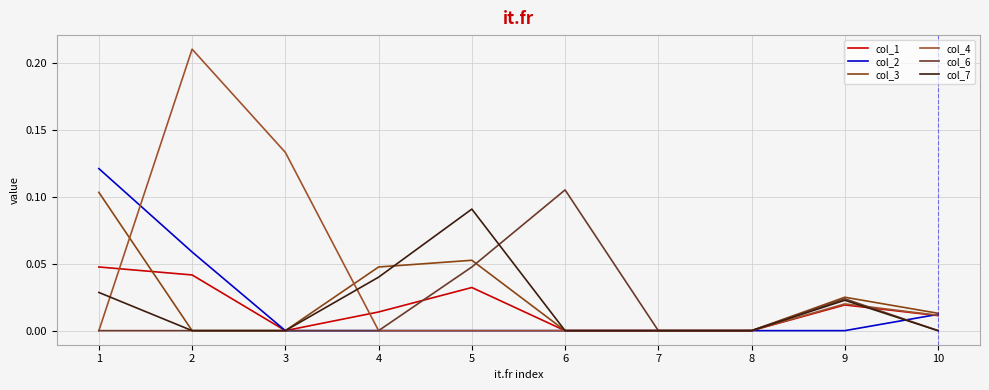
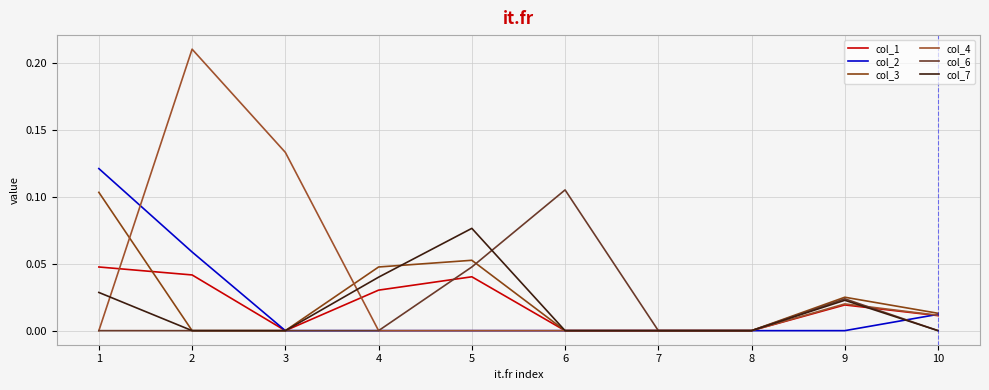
col_1, 4: 0.014 -> 0.030
col_1, 5: 0.032 -> 0.040
col_7, 5: 0.091 -> 0.077
